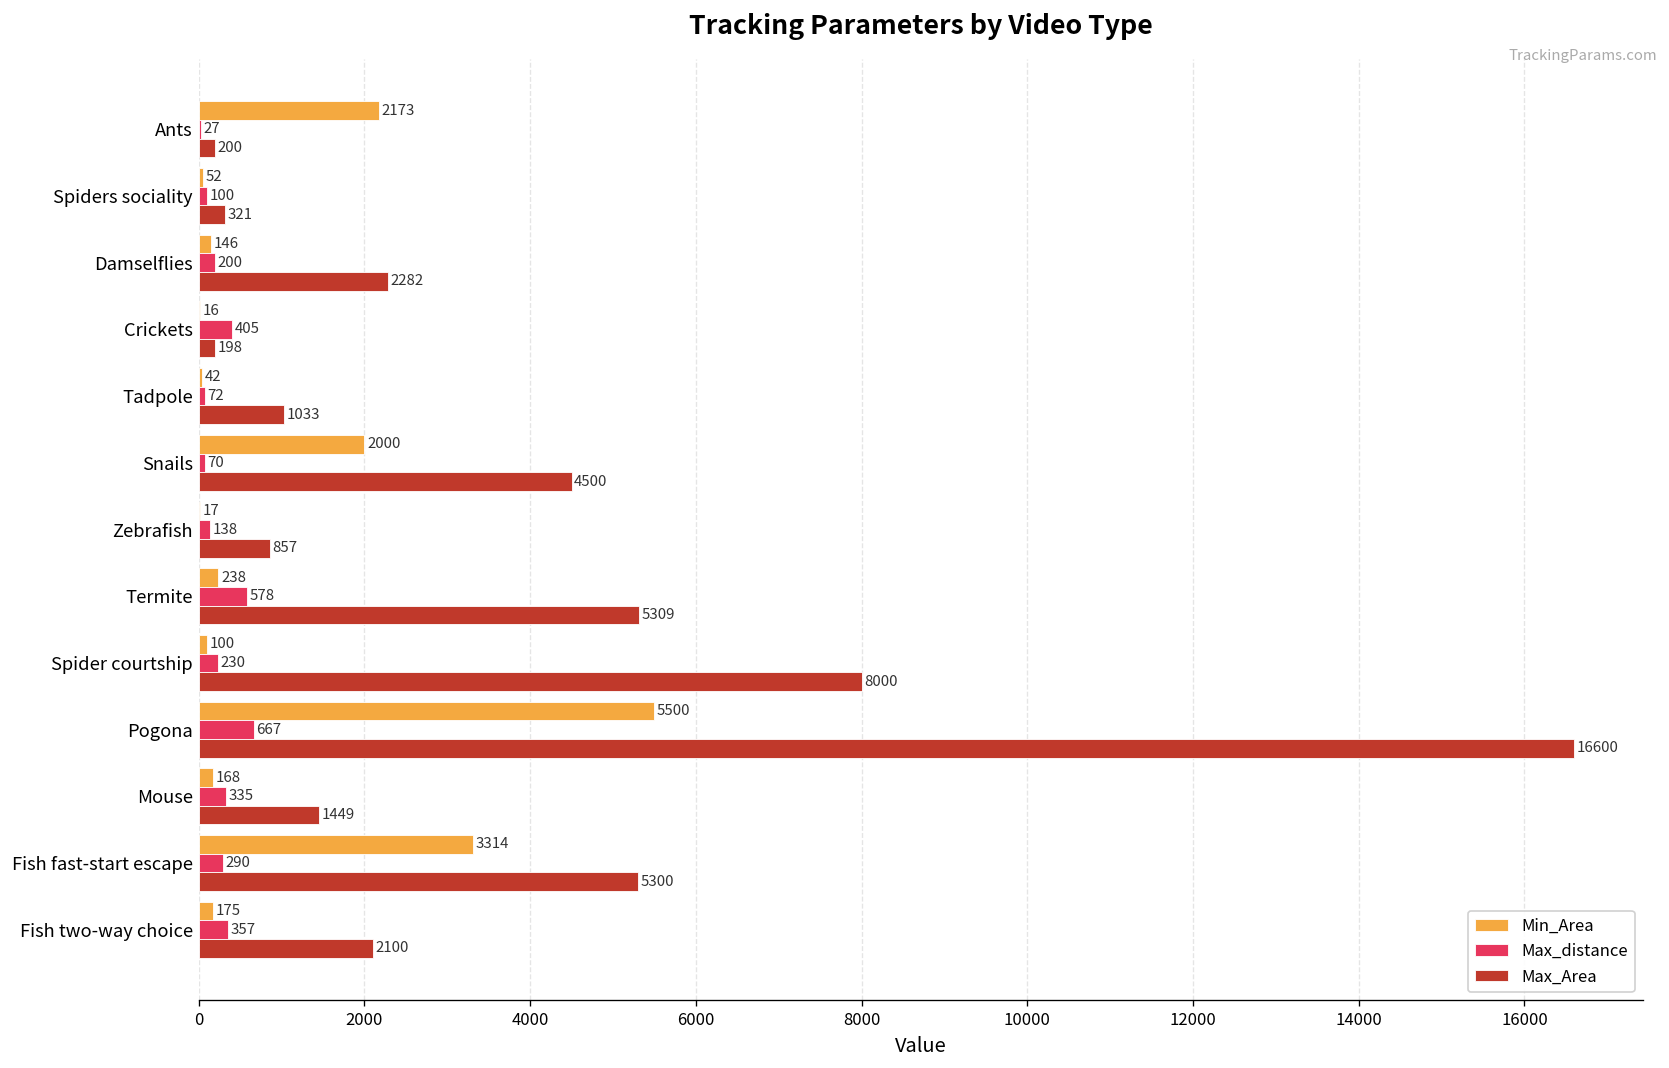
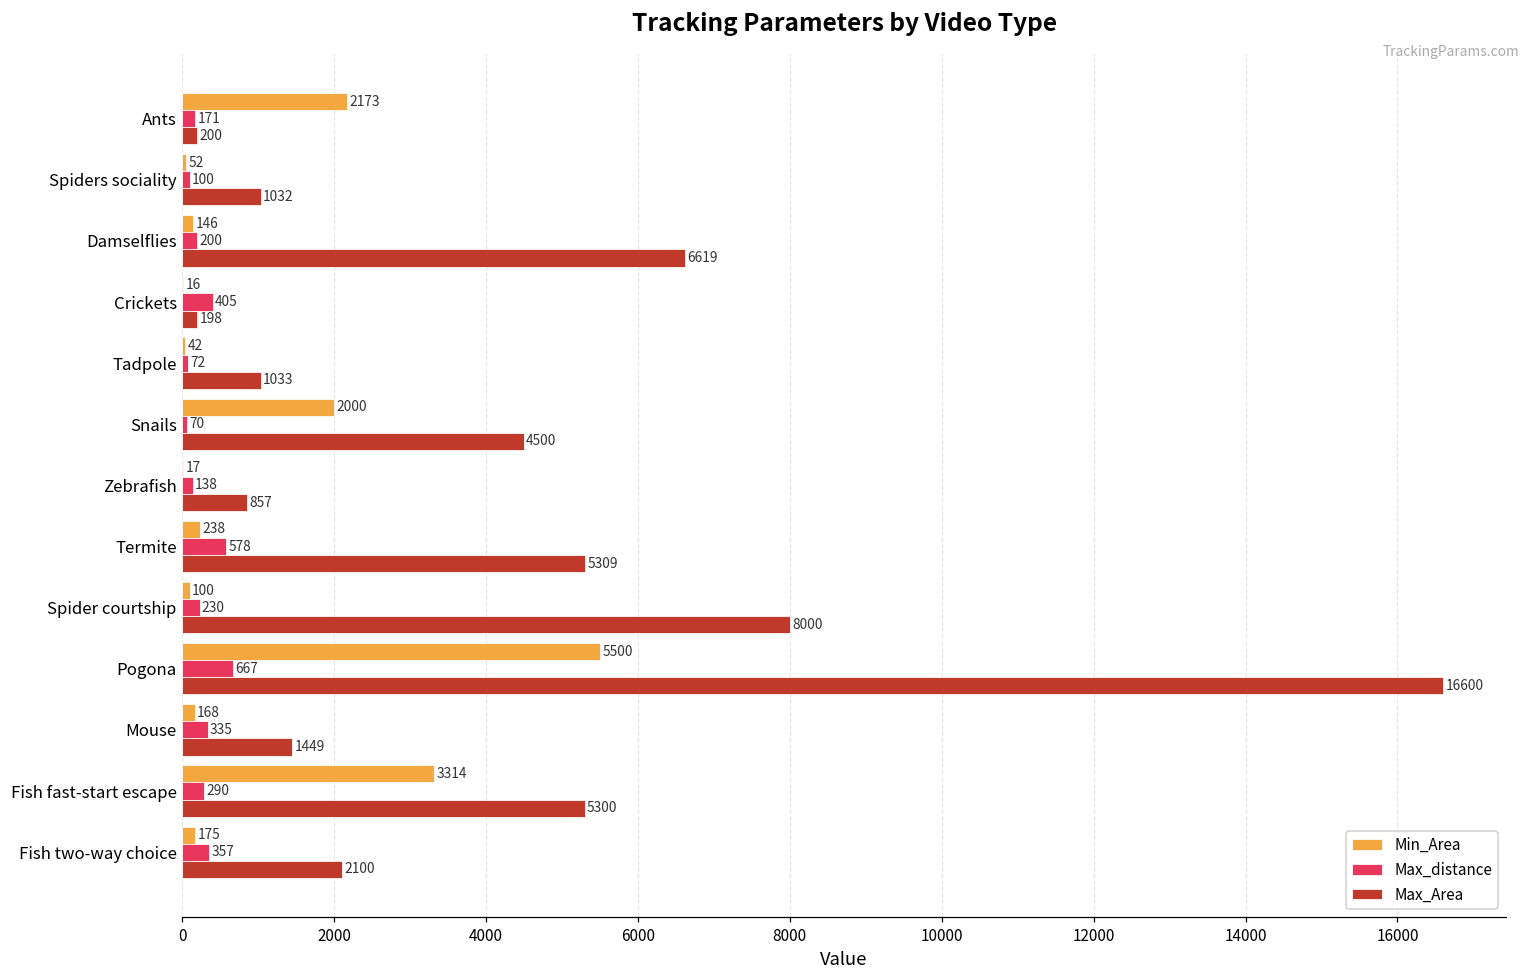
Max_distance, Ants: 27 -> 171
Max_Area, Spiders sociality: 321 -> 1032
Max_Area, Damselflies: 2282 -> 6619
